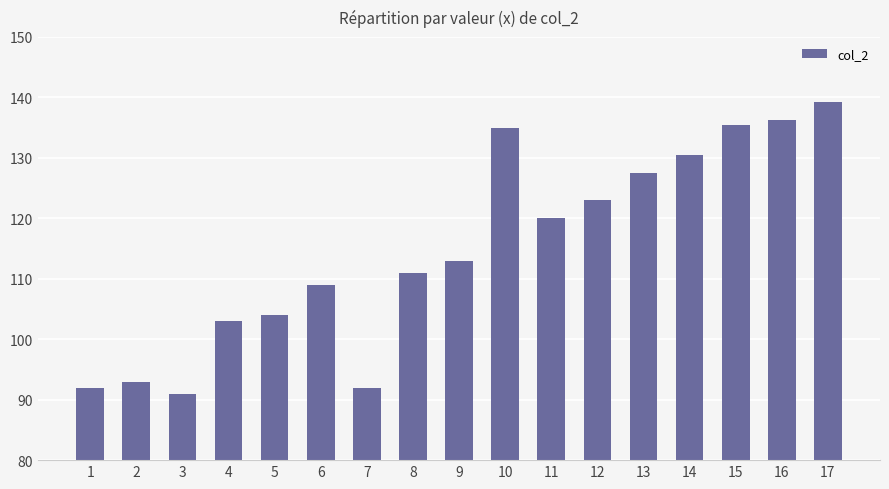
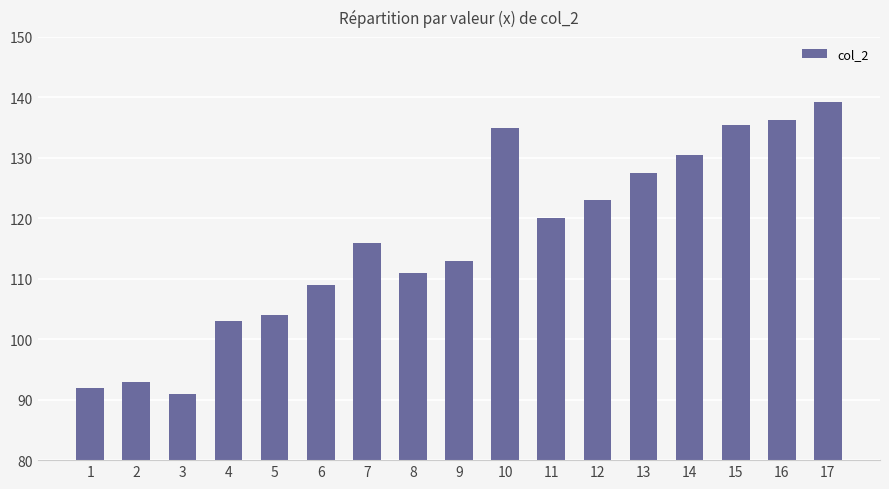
7: 92 -> 116
